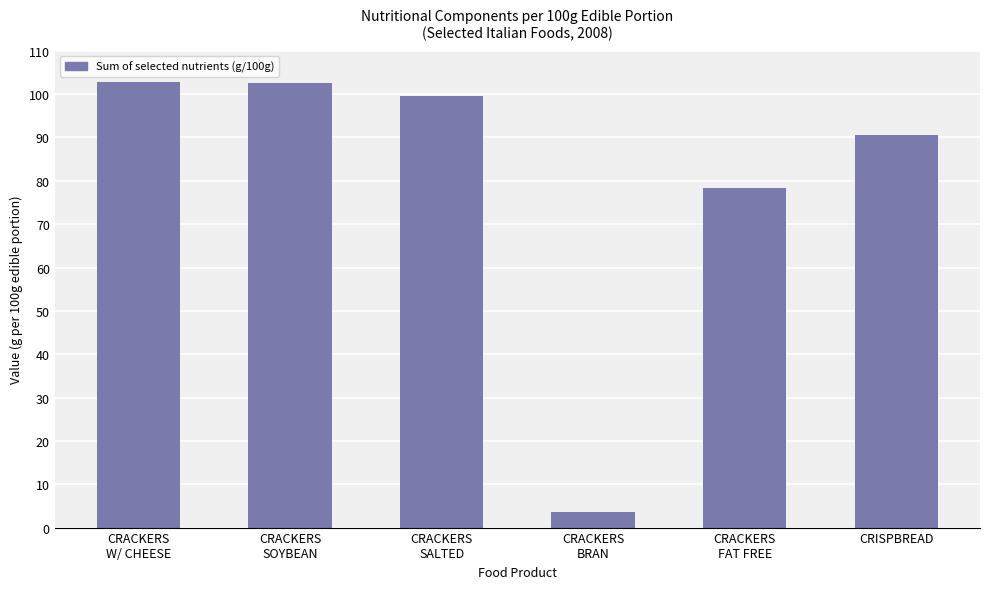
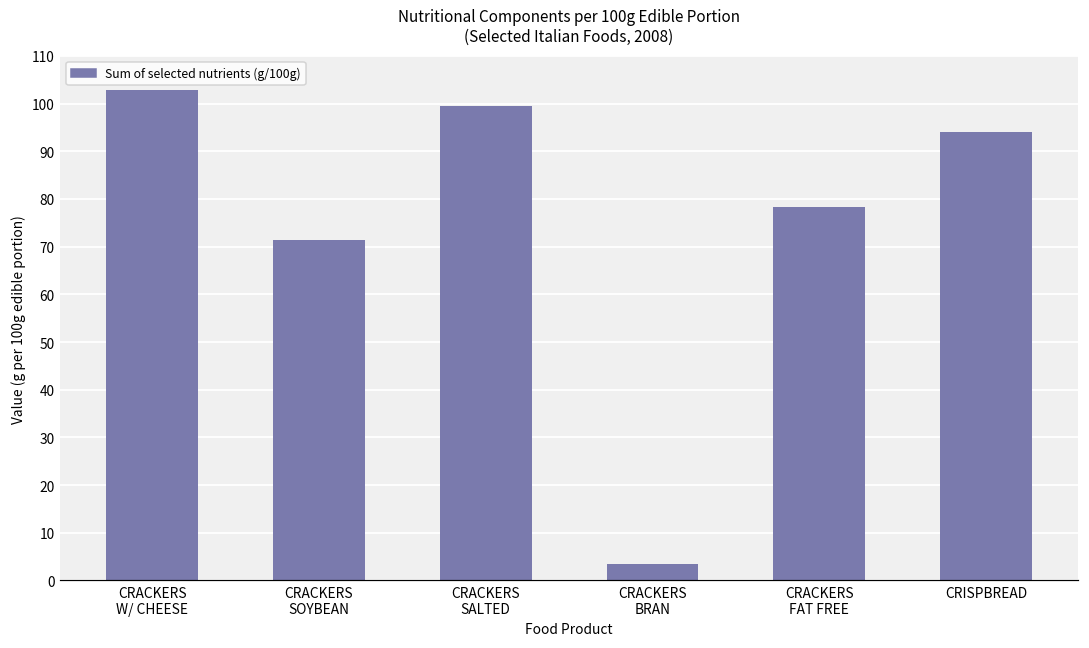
CRACKERS SOYBEAN: 103 -> 72
CRISPBREAD: 91 -> 94
